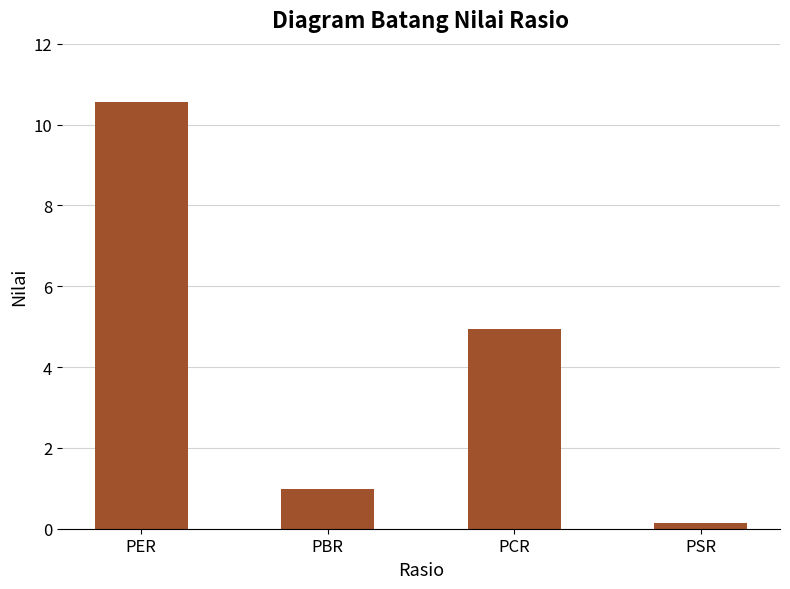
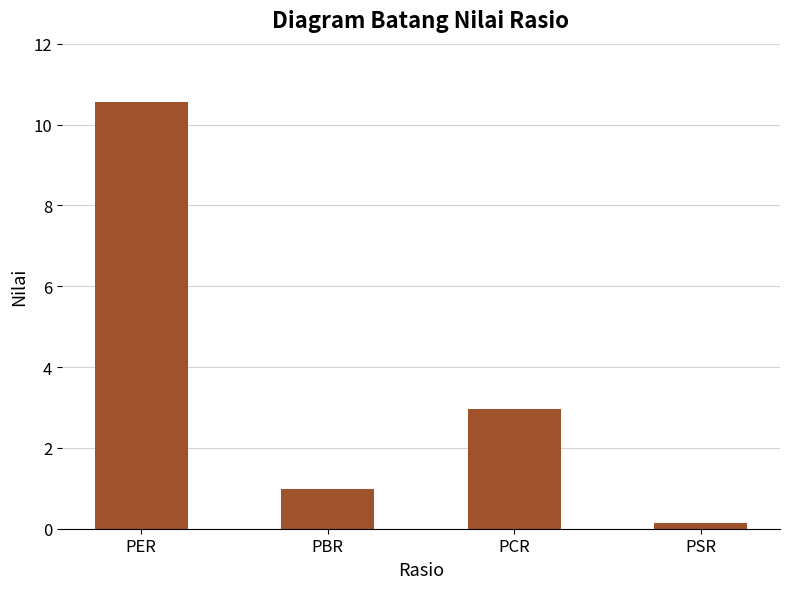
PCR: 4.9 -> 3.0
